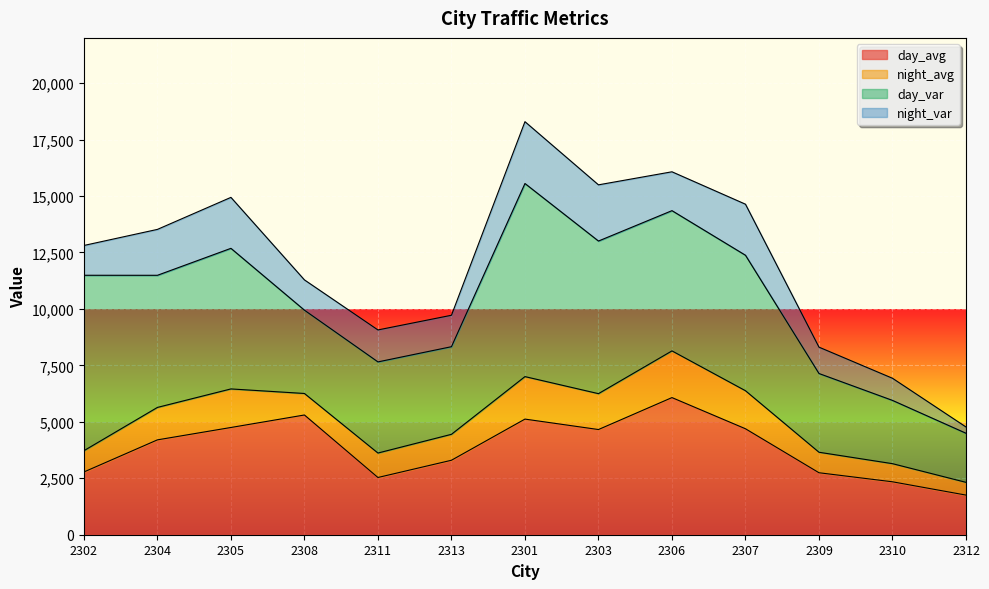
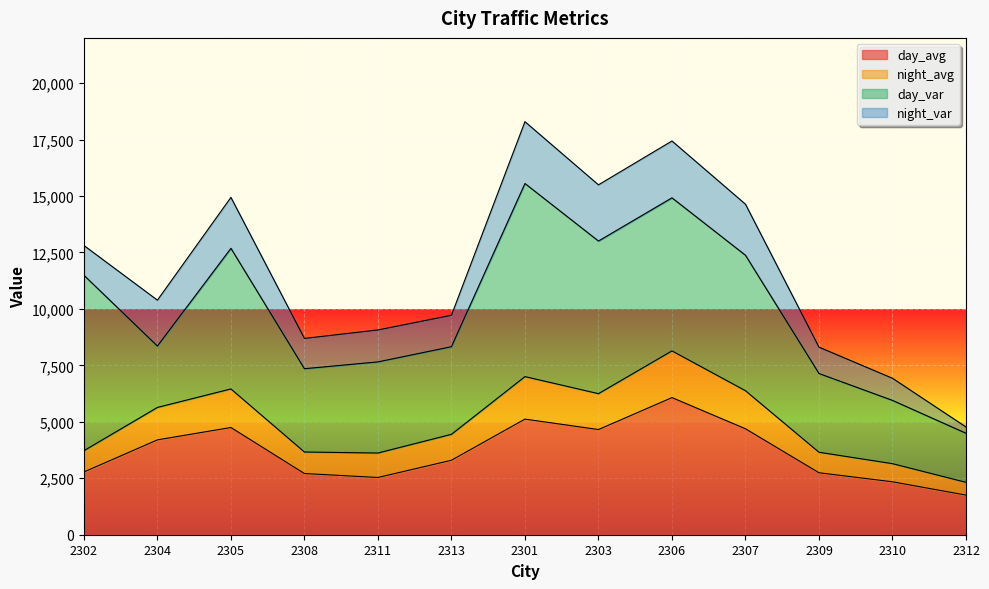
day_var, 2304: 5,900 -> 2,700
day_avg, 2308: 5,300 -> 2,700
day_var, 2306: 6,200 -> 6,800
night_var, 2306: 1,700 -> 2,500
